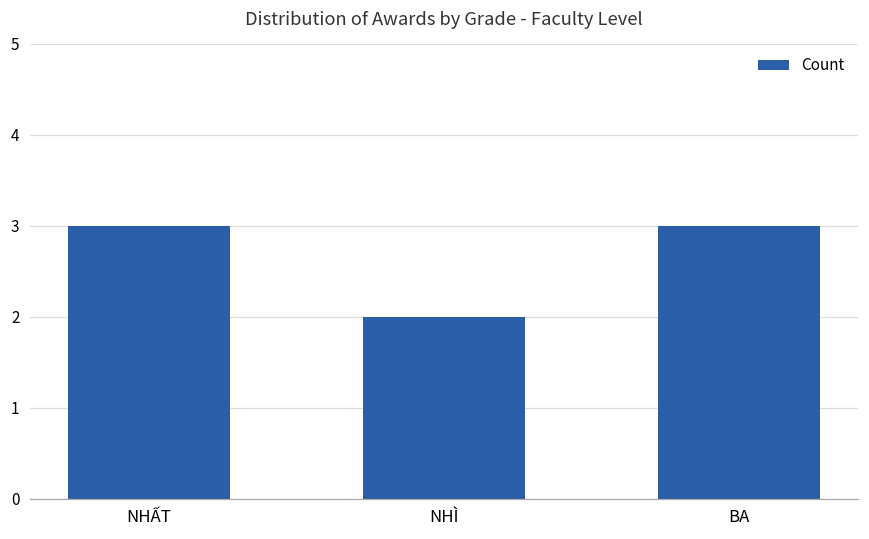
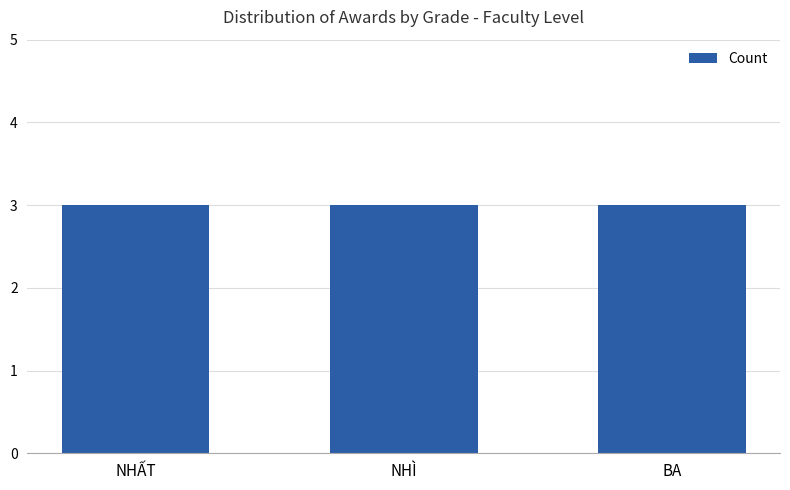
NHÌ: 2 -> 3
